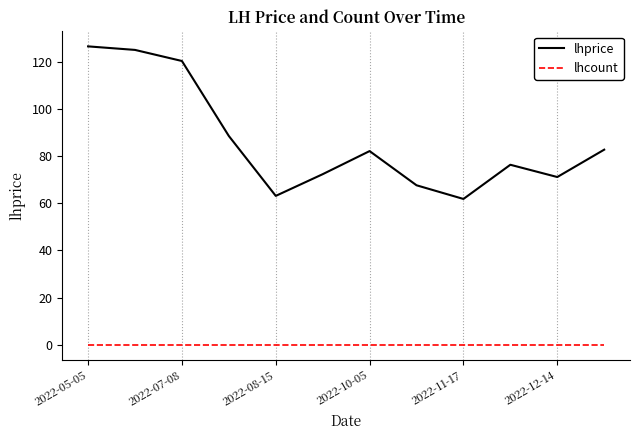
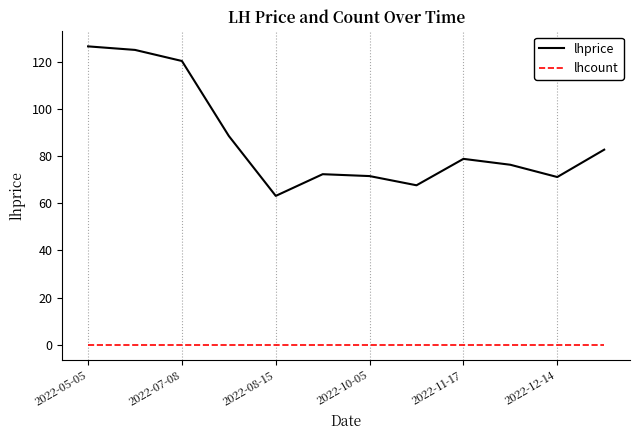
lhprice, 2022-10-05: 82 -> 72
lhprice, 2022-11-17: 62 -> 79
